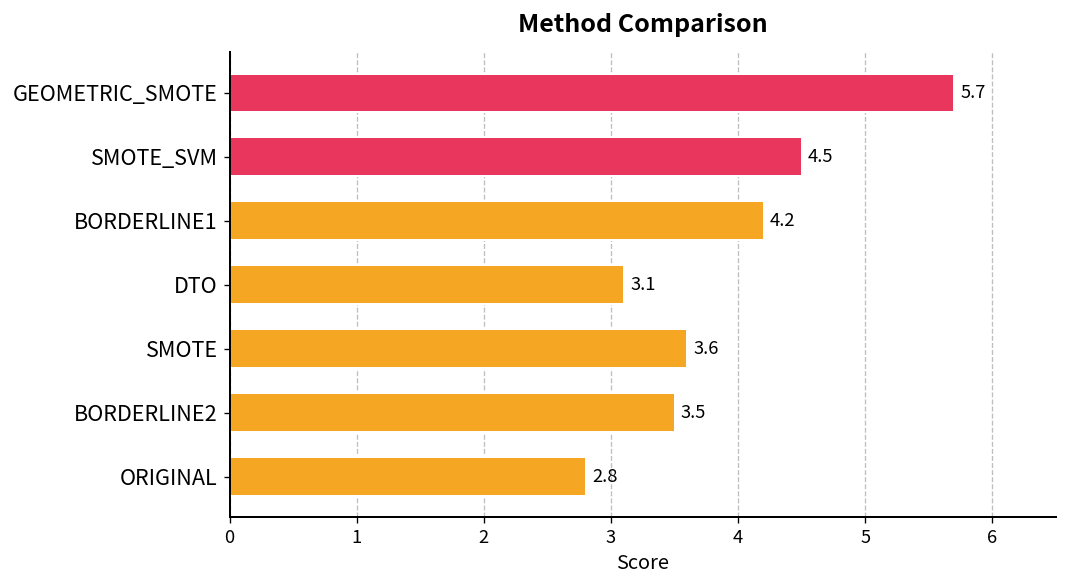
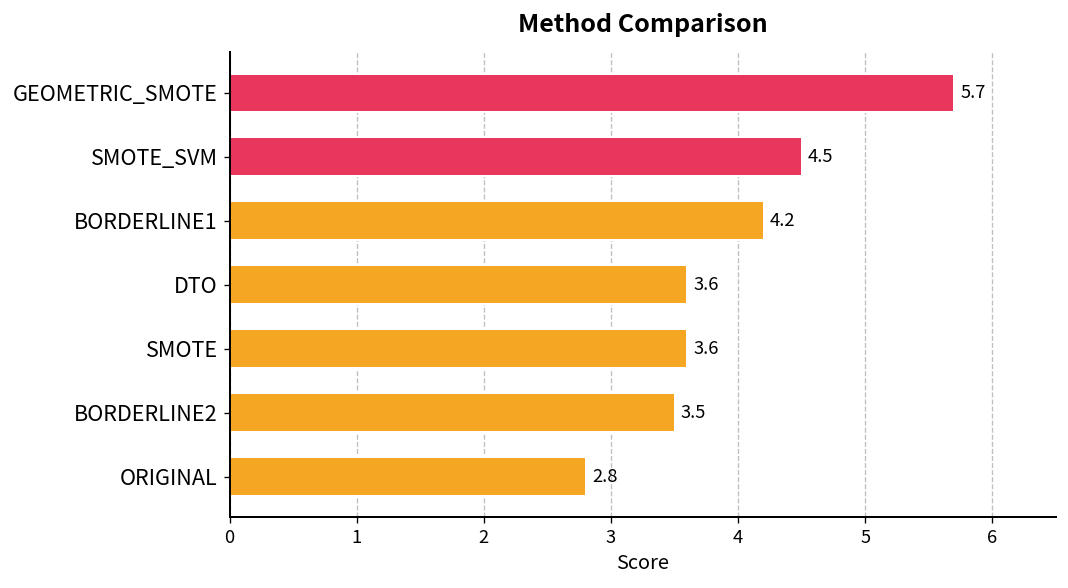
DTO: 3.1 -> 3.6
